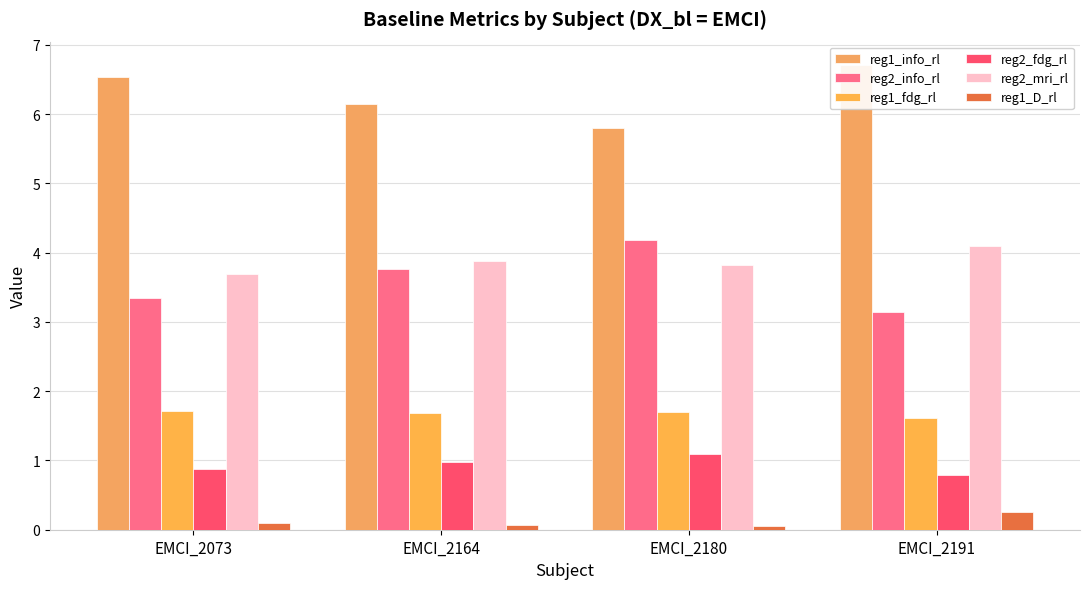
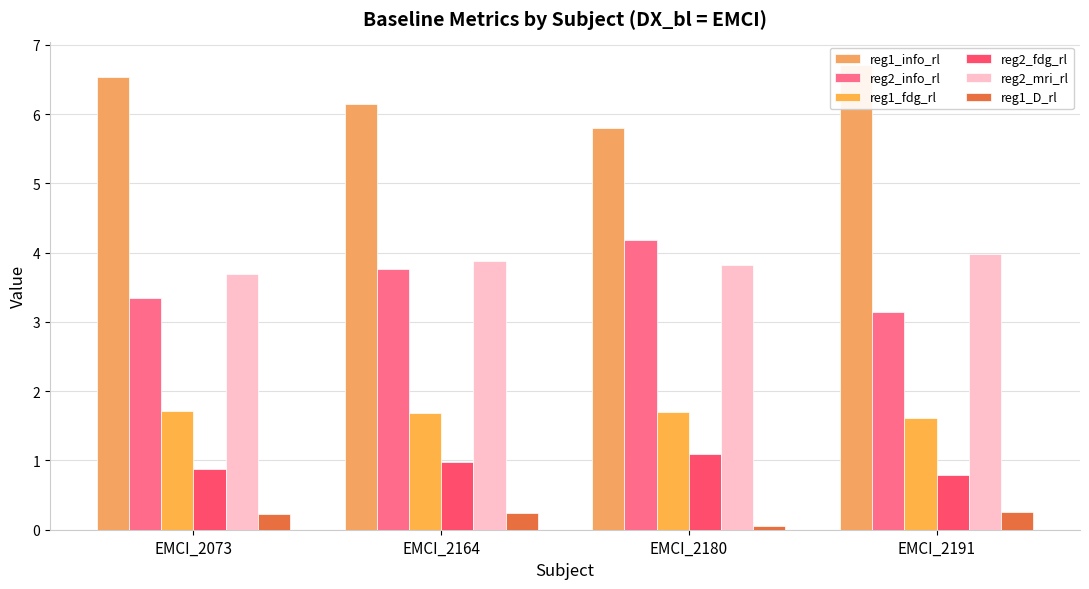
reg1_D_rl, EMCI_2073: 0.1 -> 0.2
reg1_D_rl, EMCI_2164: 0.1 -> 0.2
reg2_mri_rl, EMCI_2191: 4.1 -> 4.0
